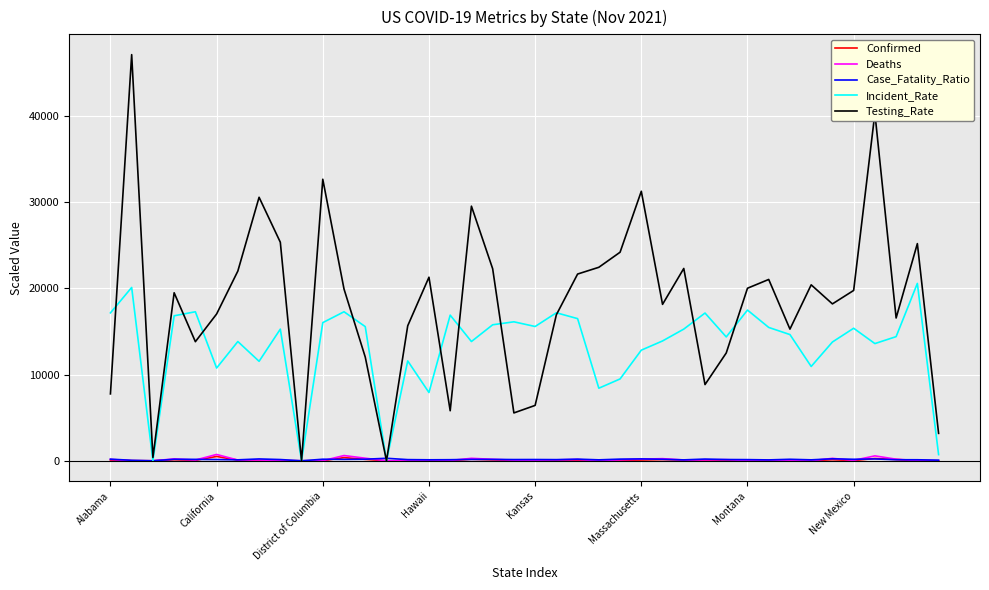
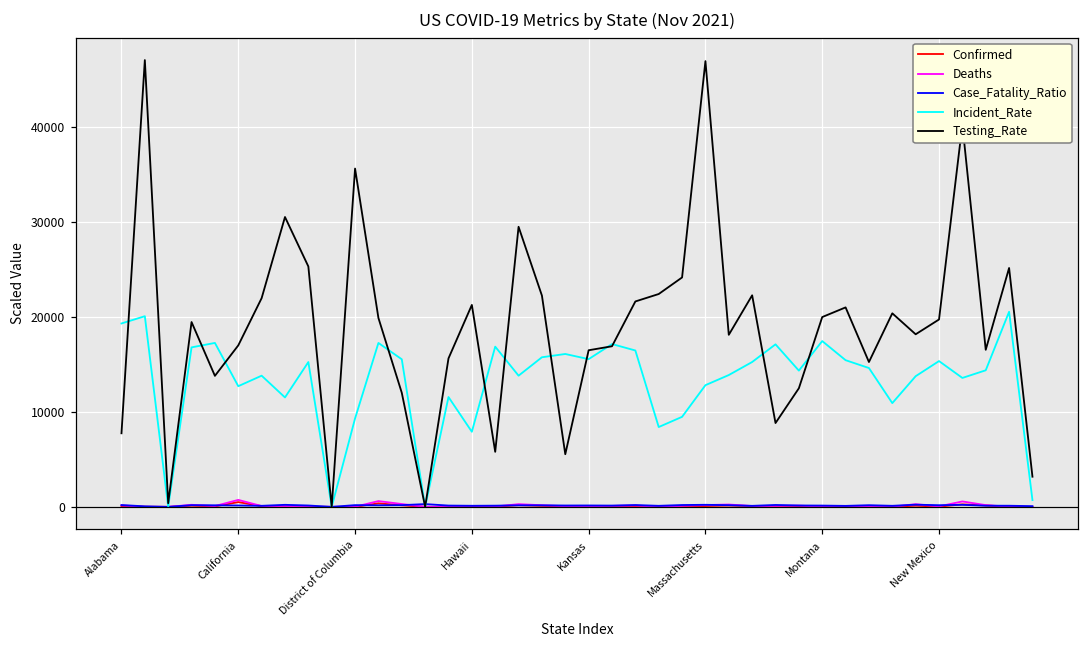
Incident_Rate, Alabama: 17000 -> 19000
Incident_Rate, California: 11000 -> 13000
Incident_Rate, District of Columbia: 16000 -> 9000
Testing_Rate, District of Columbia: 33000 -> 36000
Testing_Rate, Kansas: 6000 -> 17000
Testing_Rate, Massachusetts: 31000 -> 47000
